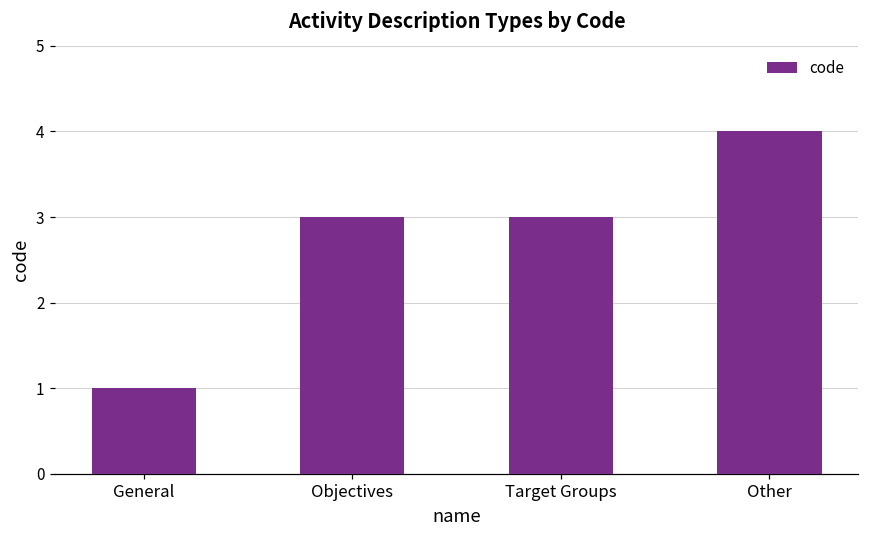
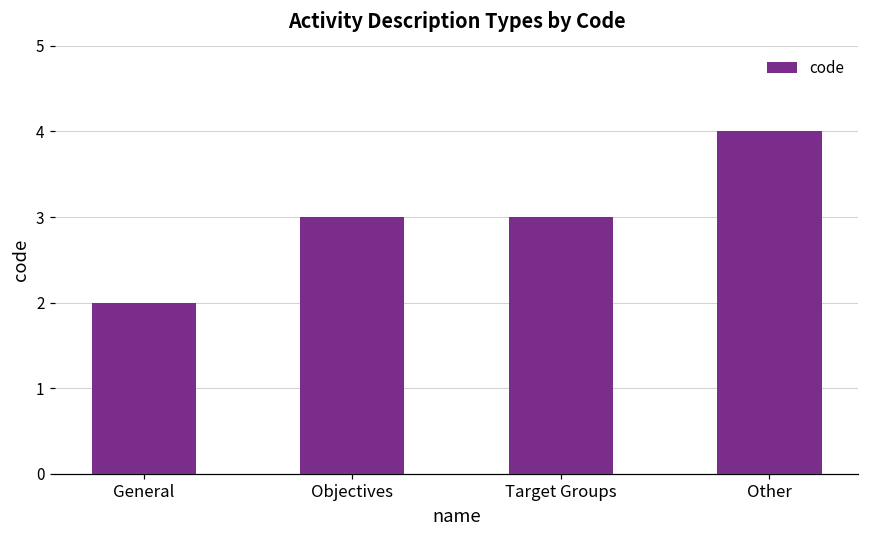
General: 1 -> 2
